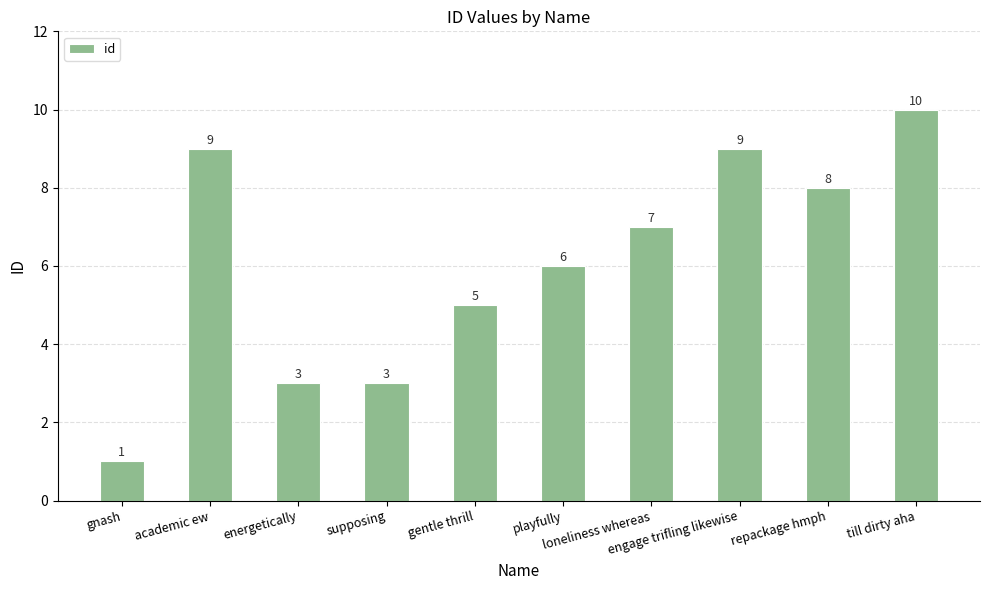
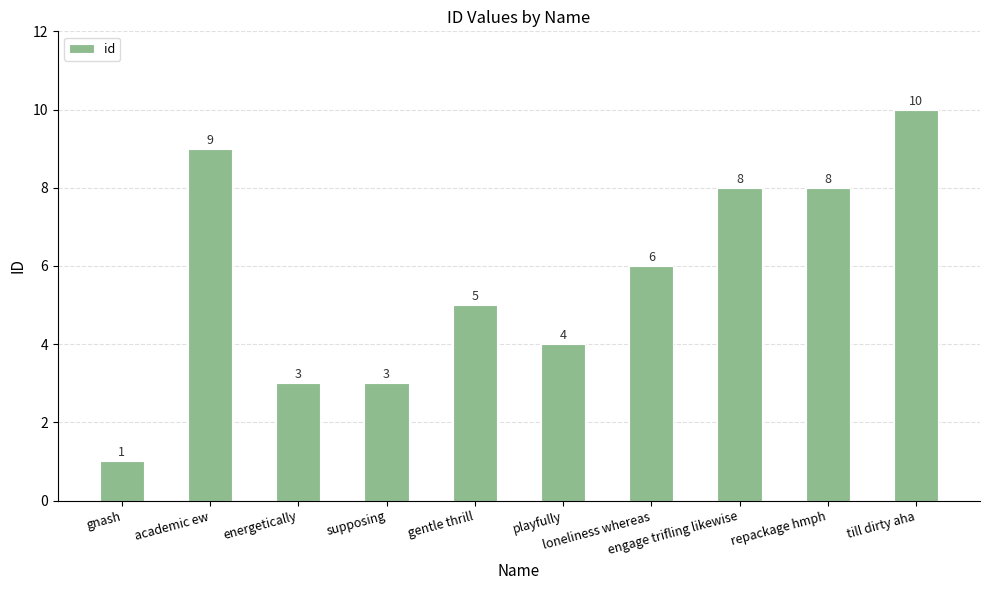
playfully: 6 -> 4
loneliness whereas: 7 -> 6
engage trifling likewise: 9 -> 8
